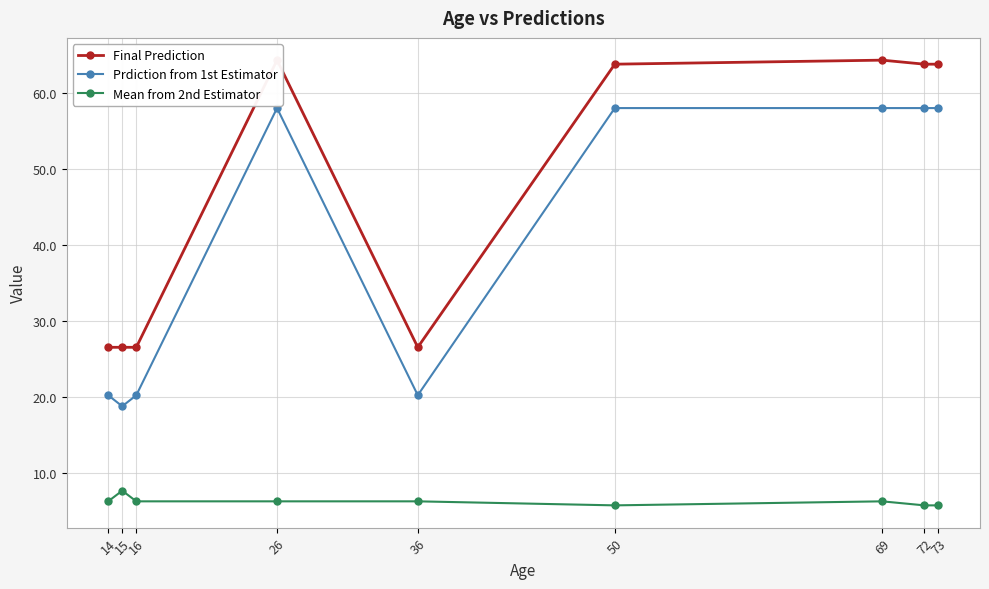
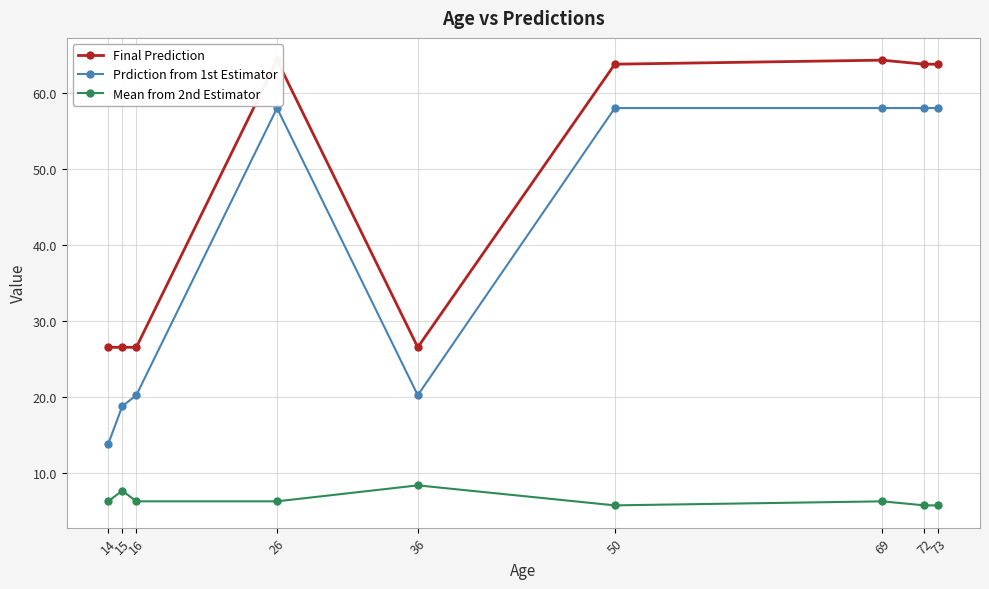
Prdiction from 1st Estimator, 14: 20 -> 14
Mean from 2nd Estimator, 36: 6 -> 8
